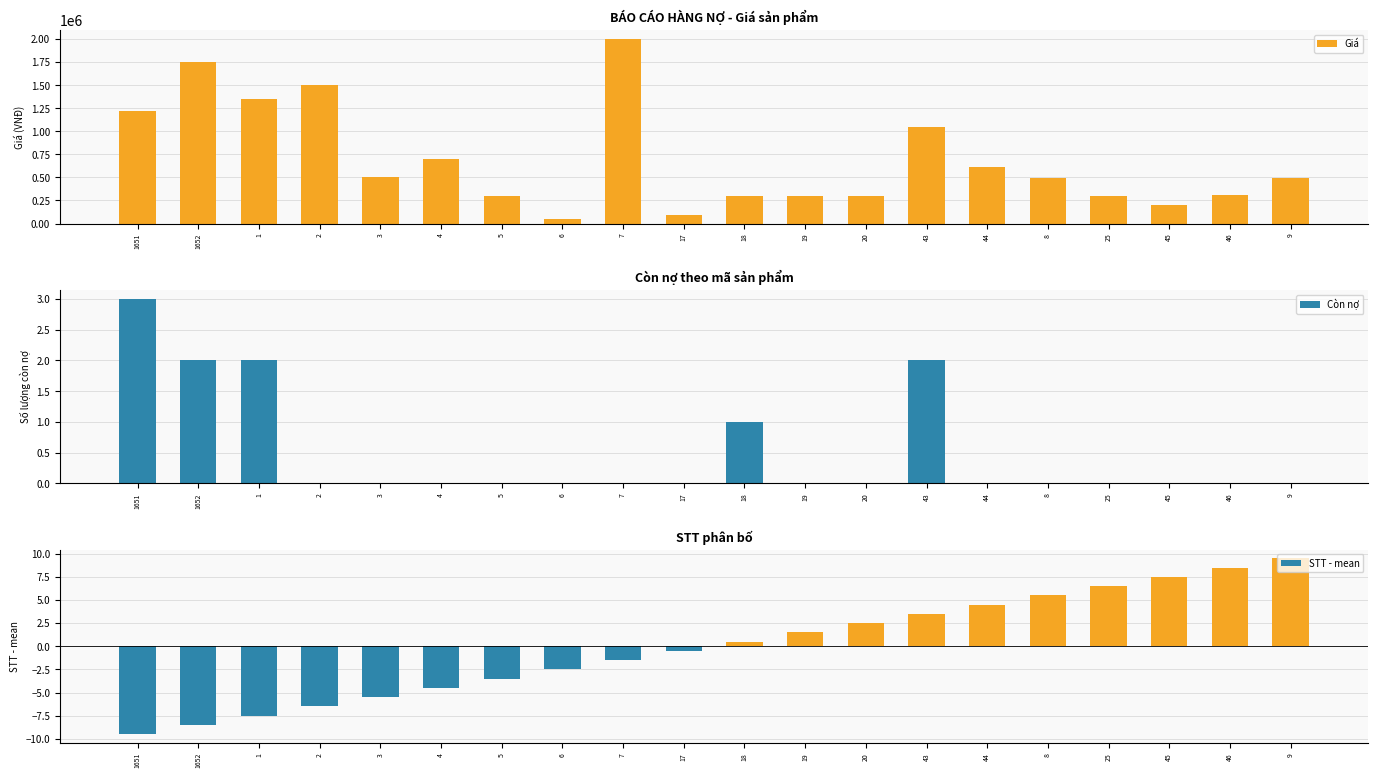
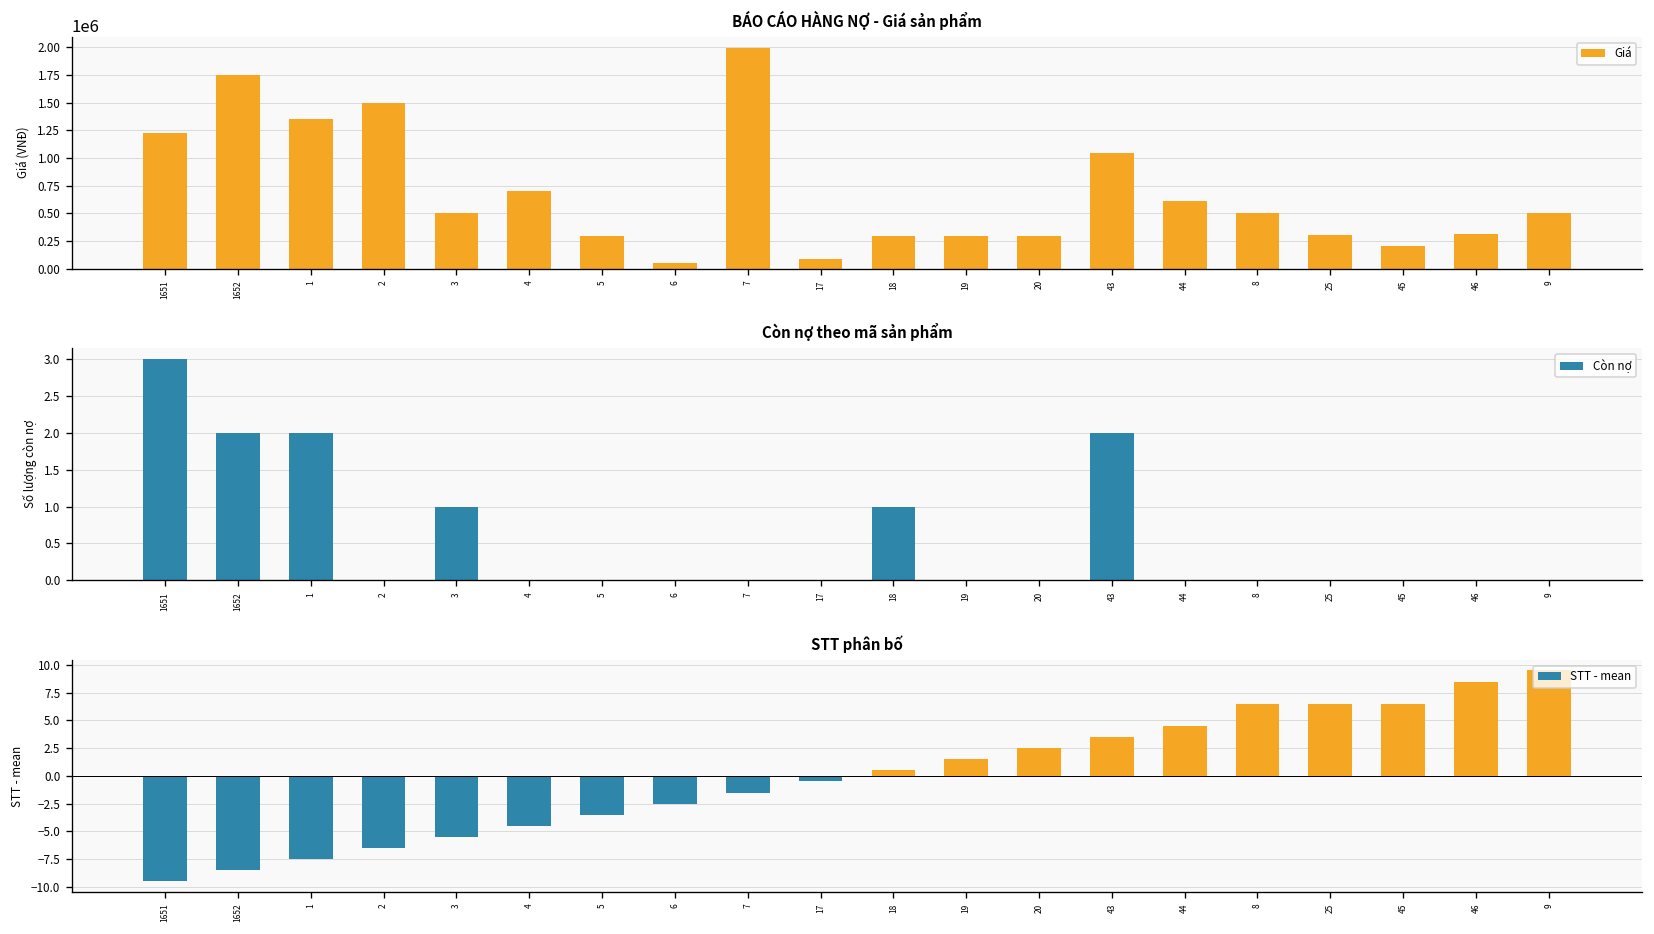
Còn nợ theo mã sản phẩm, 3: 0 -> 1
STT phân bố, 8: 6 -> 7
STT phân bố, 45: 8 -> 7
